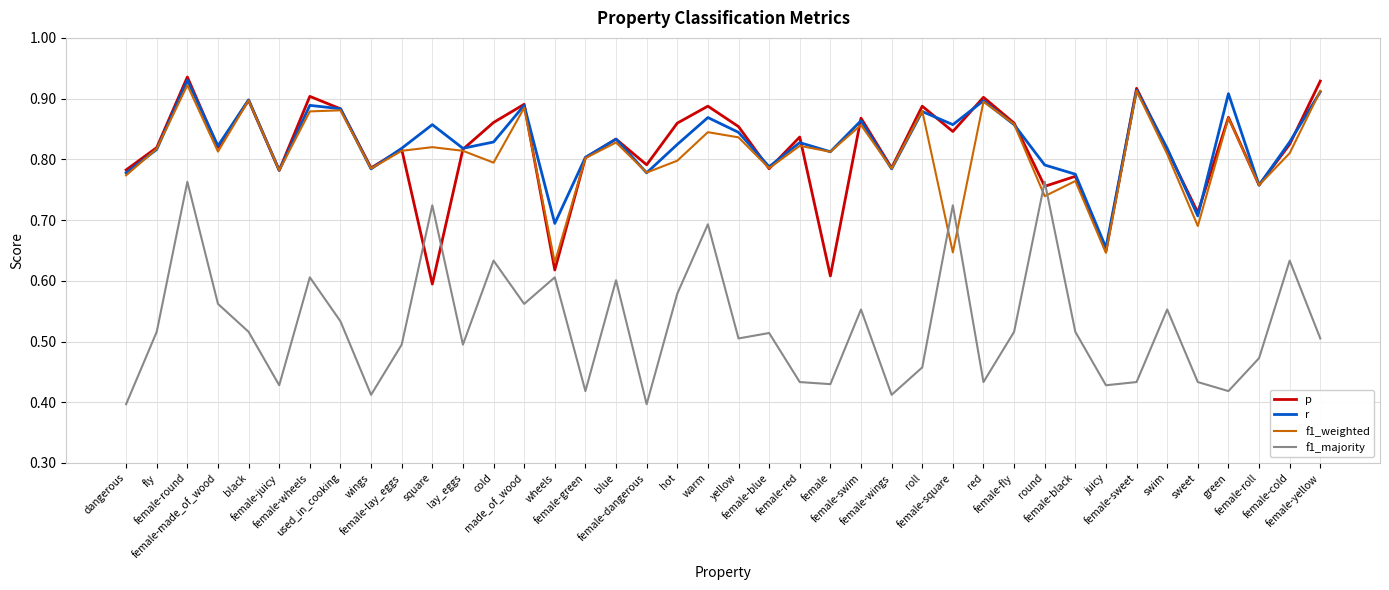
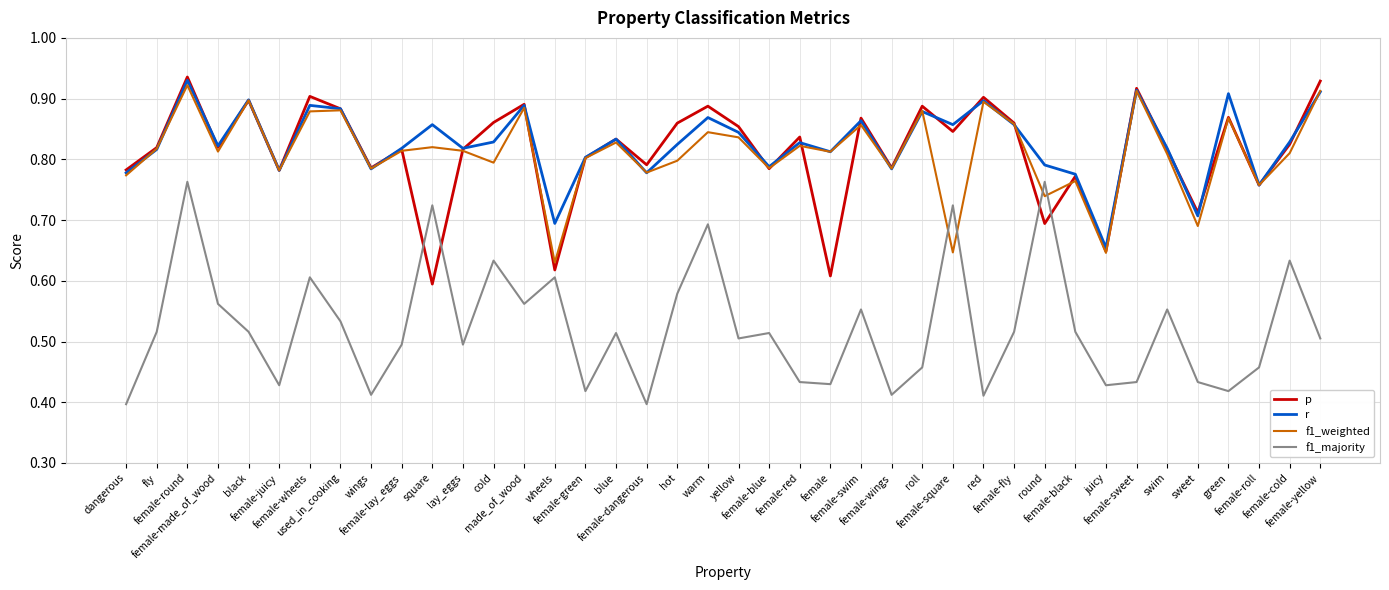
f1_majority, blue: 0.60 -> 0.51
f1_majority, red: 0.43 -> 0.41
p, round: 0.76 -> 0.69
f1_majority, female-roll: 0.47 -> 0.46
